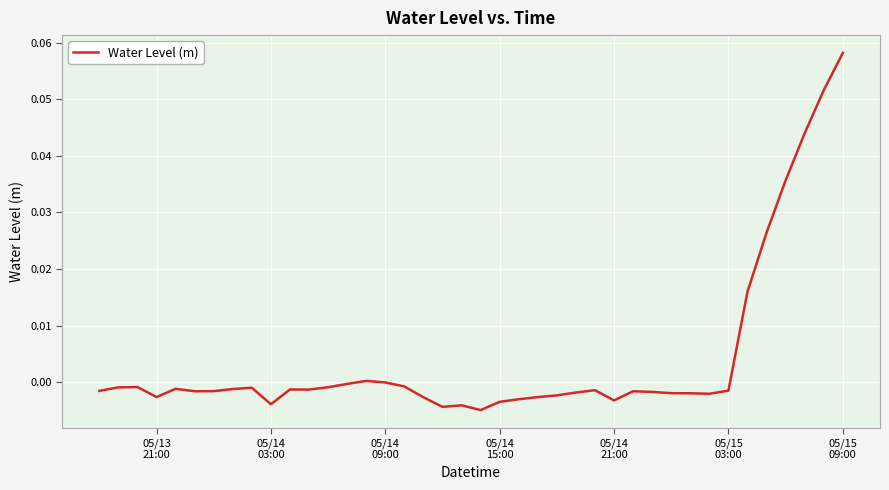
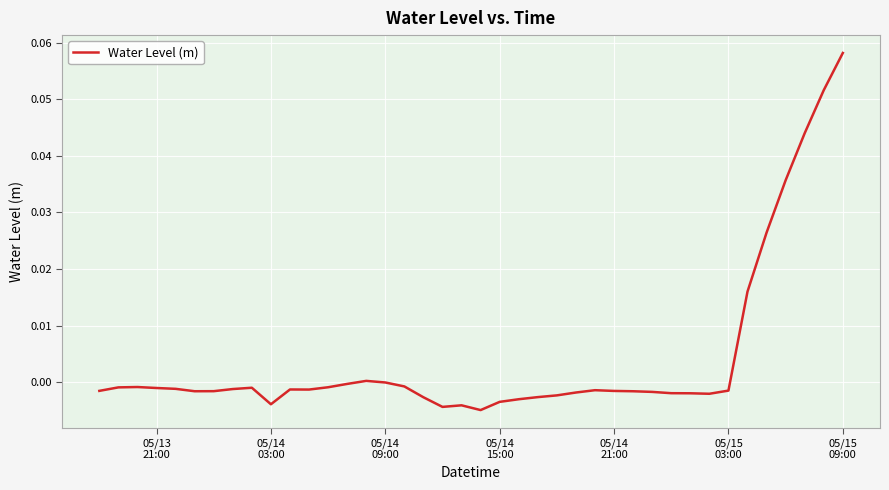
05/13 21:00: -0.003 -> -0.001
05/14 21:00: -0.003 -> -0.002
